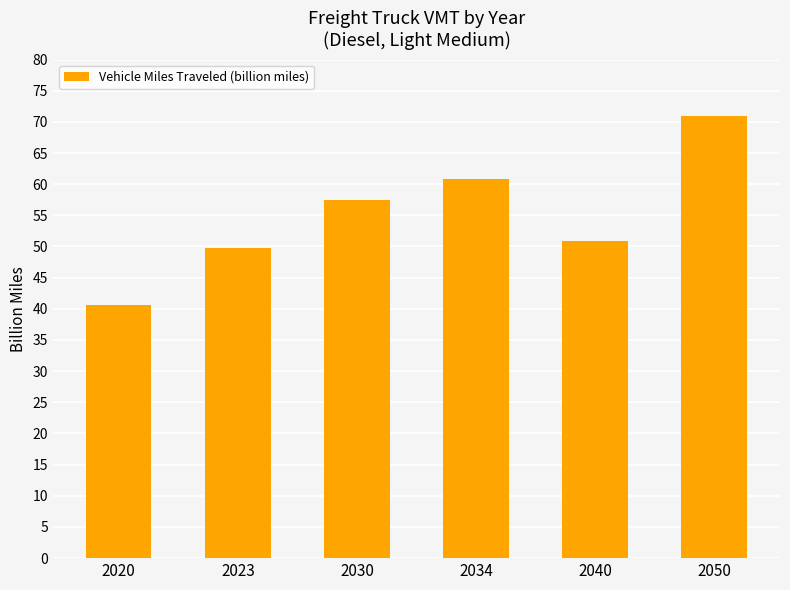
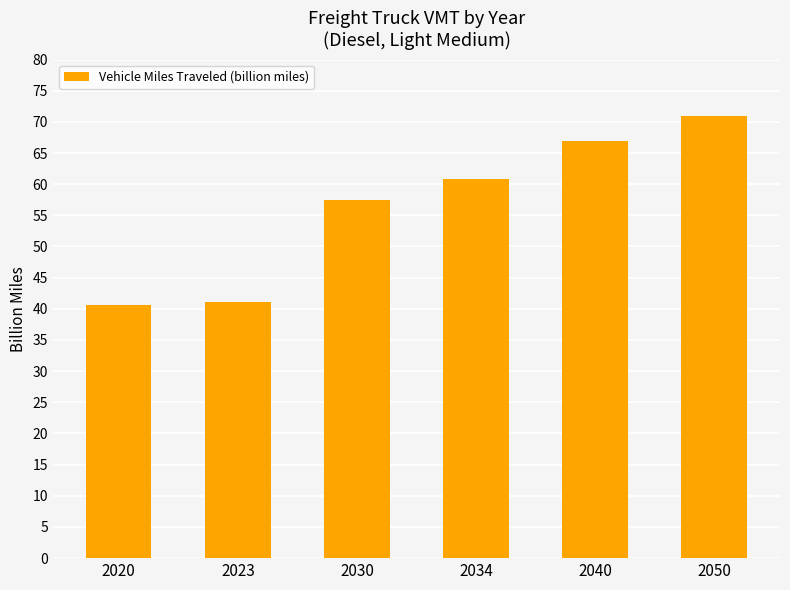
2023: 50 -> 41
2040: 51 -> 67
